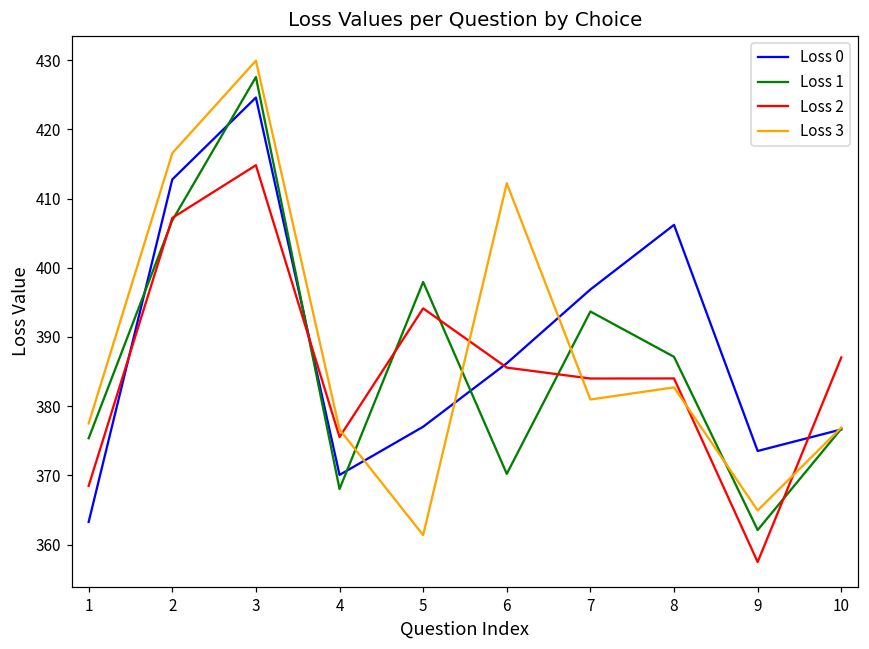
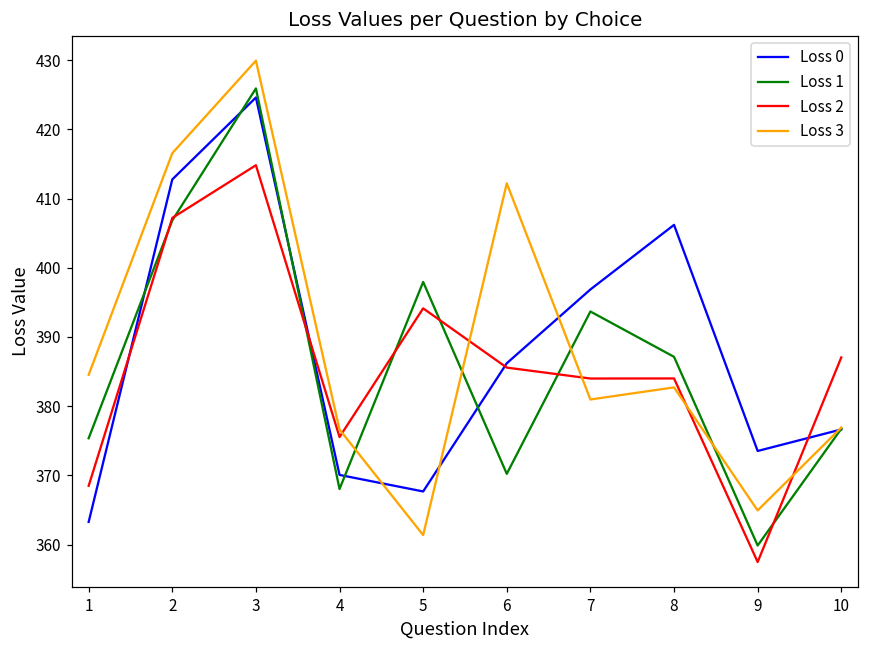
Loss 3, 1: 377 -> 385
Loss 1, 3: 428 -> 426
Loss 0, 5: 377 -> 368
Loss 1, 9: 362 -> 360
